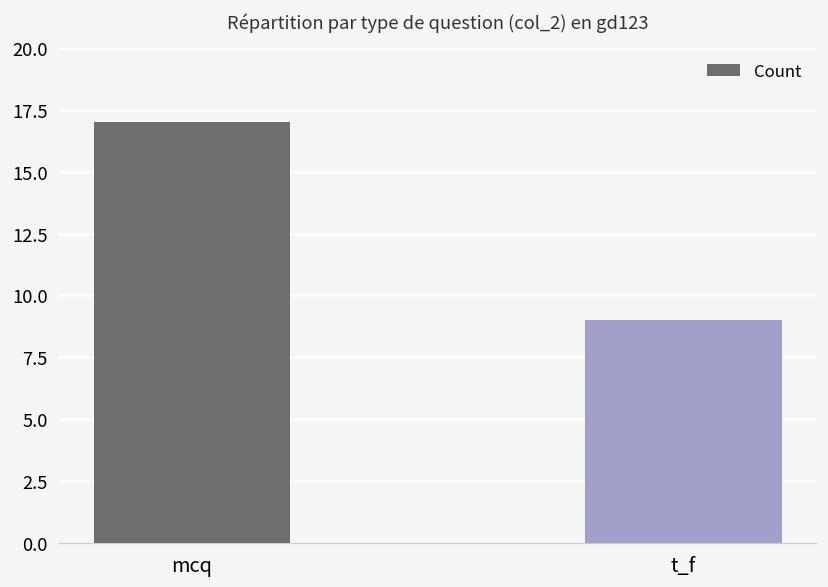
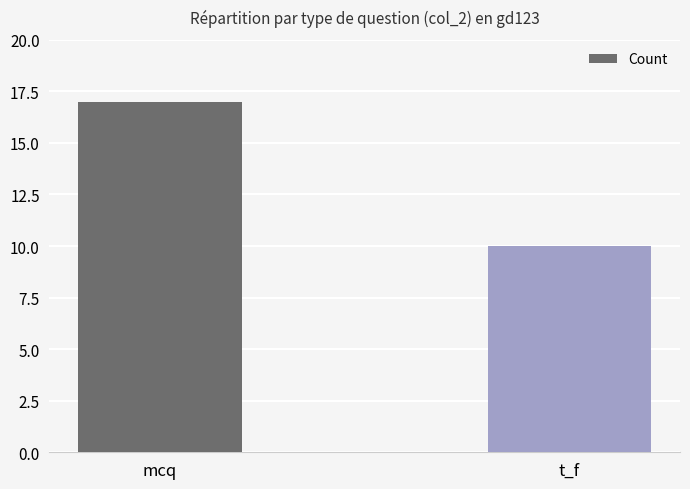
t_f: 9 -> 10
